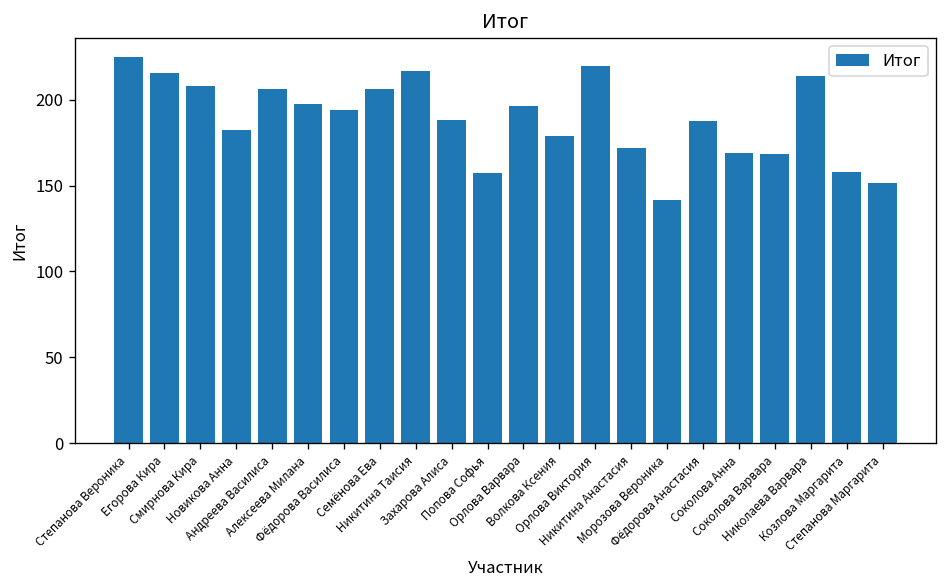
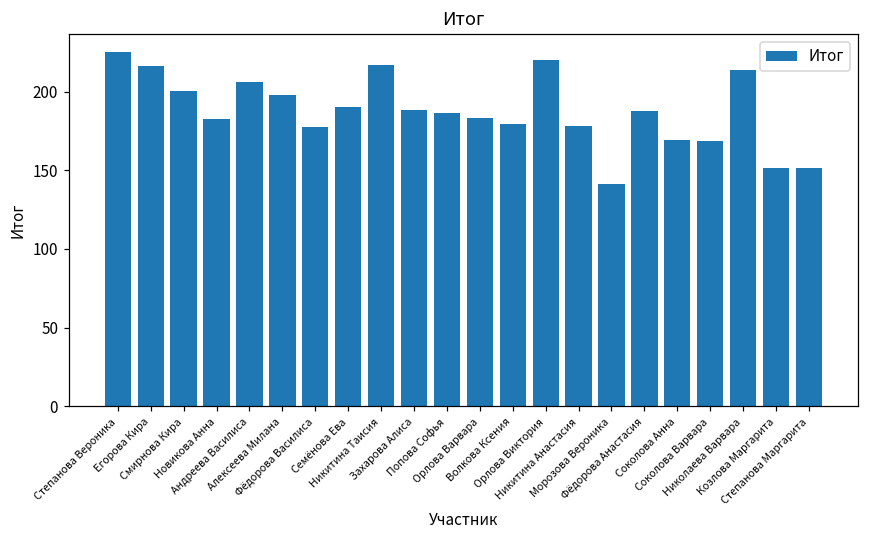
Смирнова Кира: 208 -> 200
Фёдорова Василиса: 194 -> 178
Семёнова Ева: 206 -> 190
Попова Софья: 157 -> 187
Орлова Варвара: 196 -> 183
Никитина Анастасия: 172 -> 178
Козлова Маргарита: 158 -> 152
